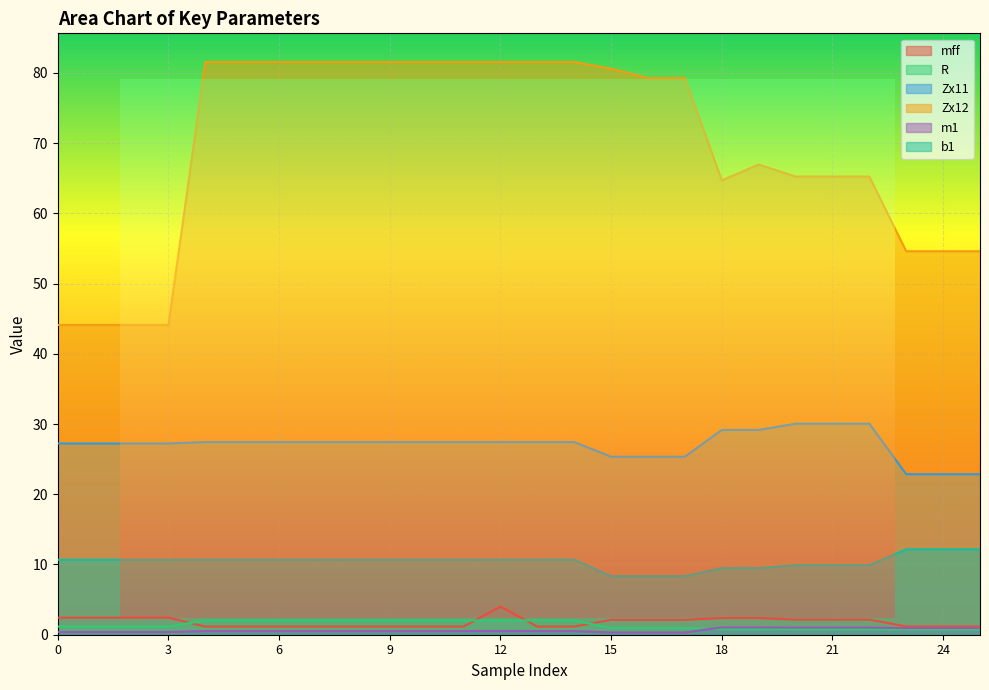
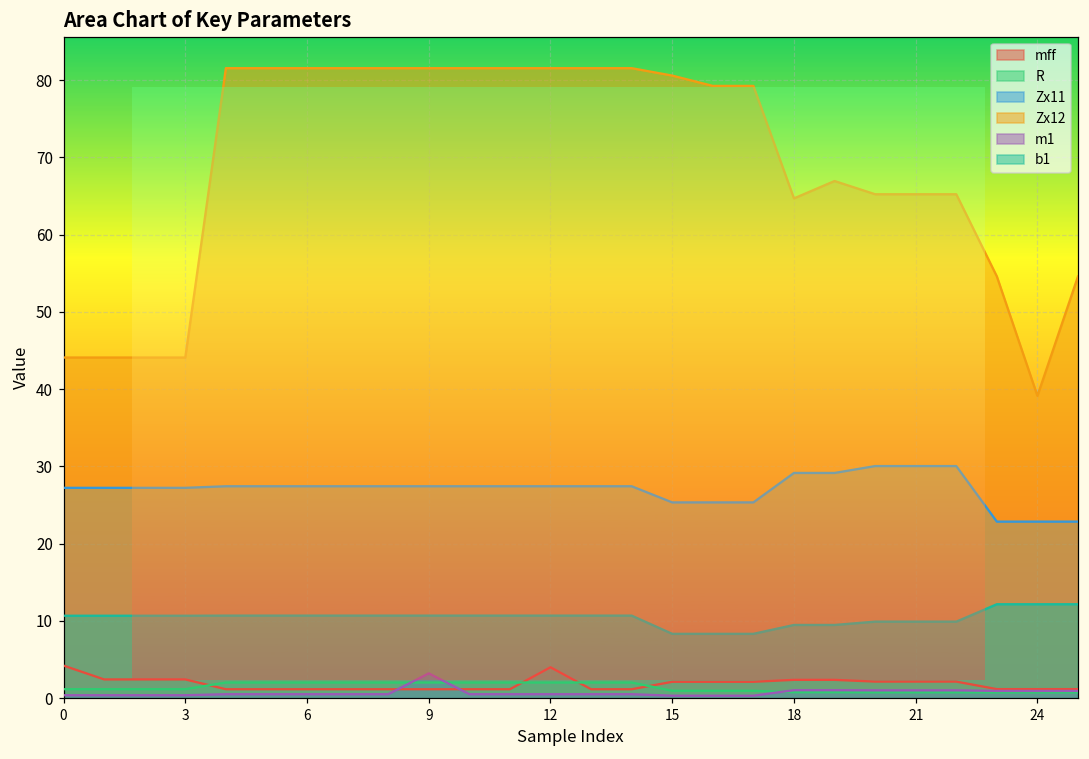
mff, 0: 2 -> 4
m1, 9: 1 -> 3
Zx12, 24: 55 -> 39
